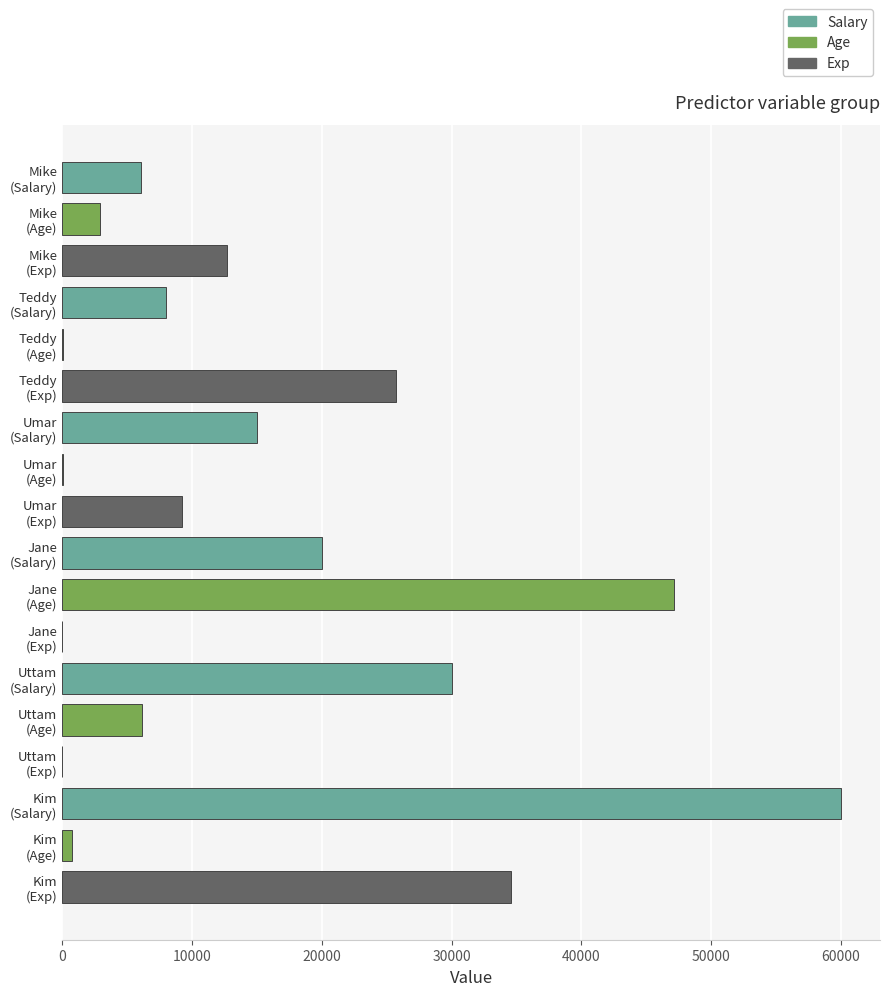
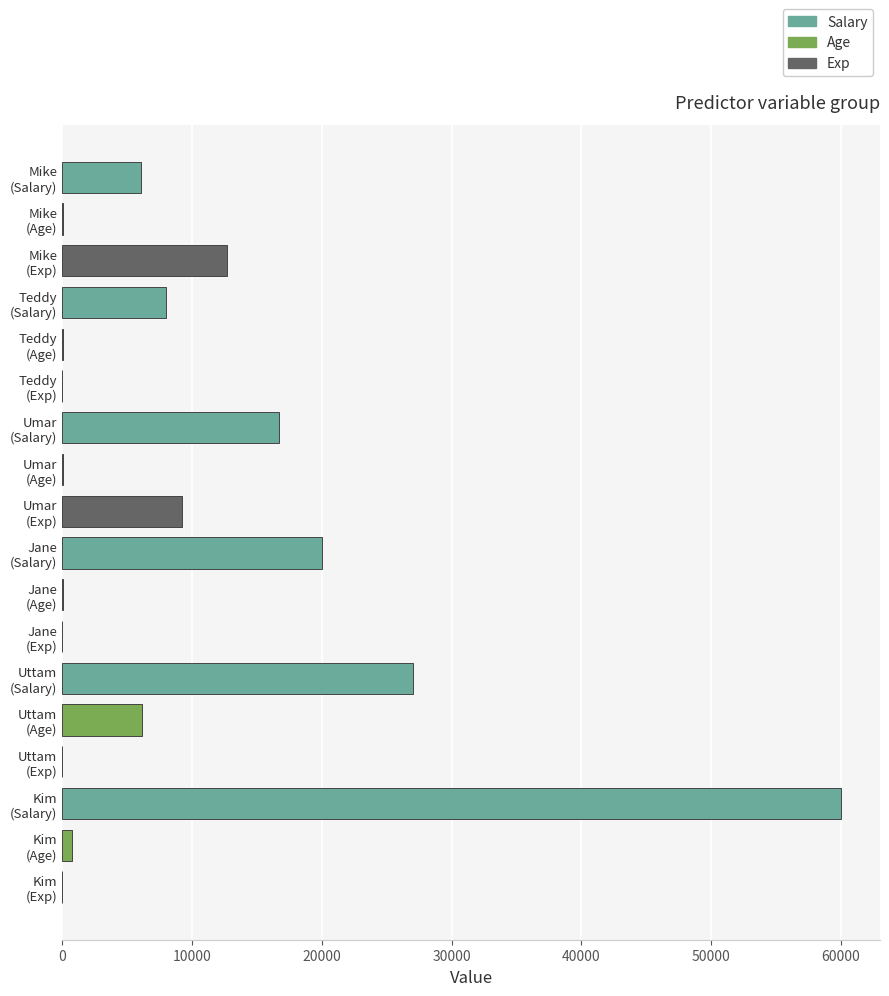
Mike (Age): 2900 -> 0
Teddy (Exp): 25700 -> 0
Umar (Salary): 15000 -> 16700
Jane (Age): 47100 -> 100
Uttam (Salary): 30000 -> 27100
Kim (Exp): 34600 -> 0
